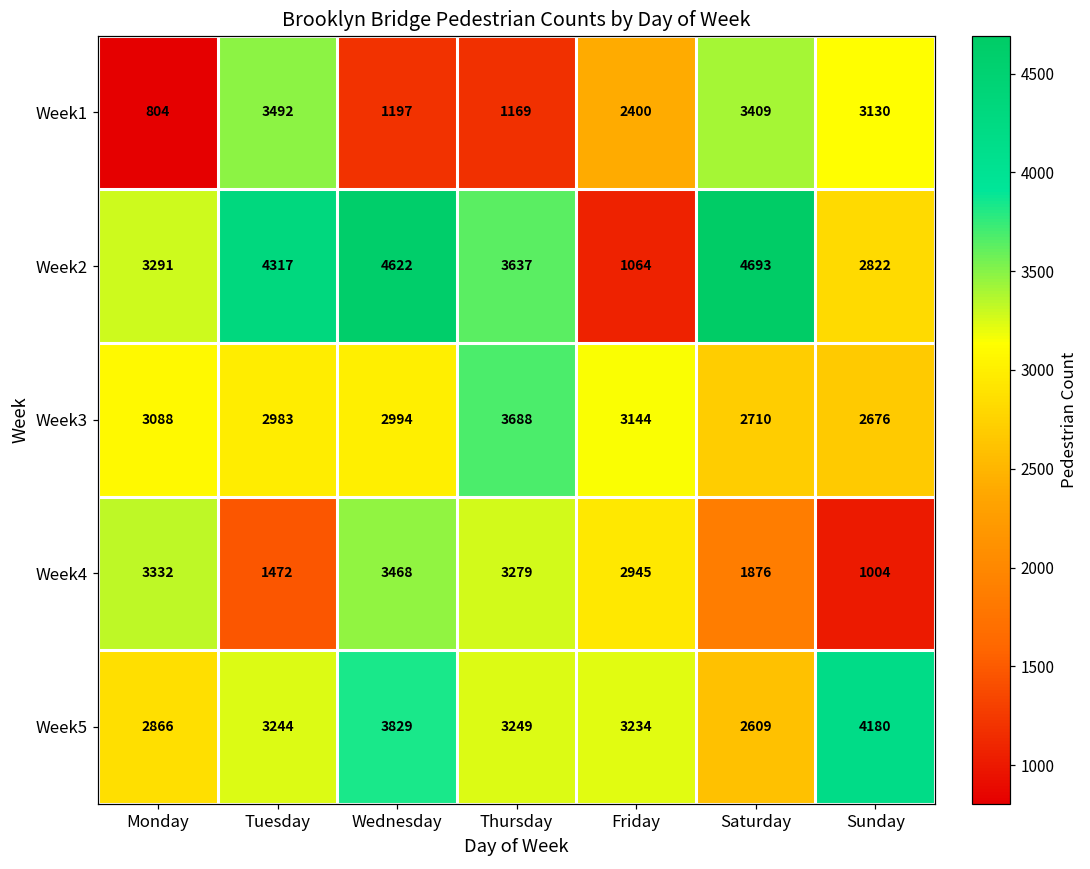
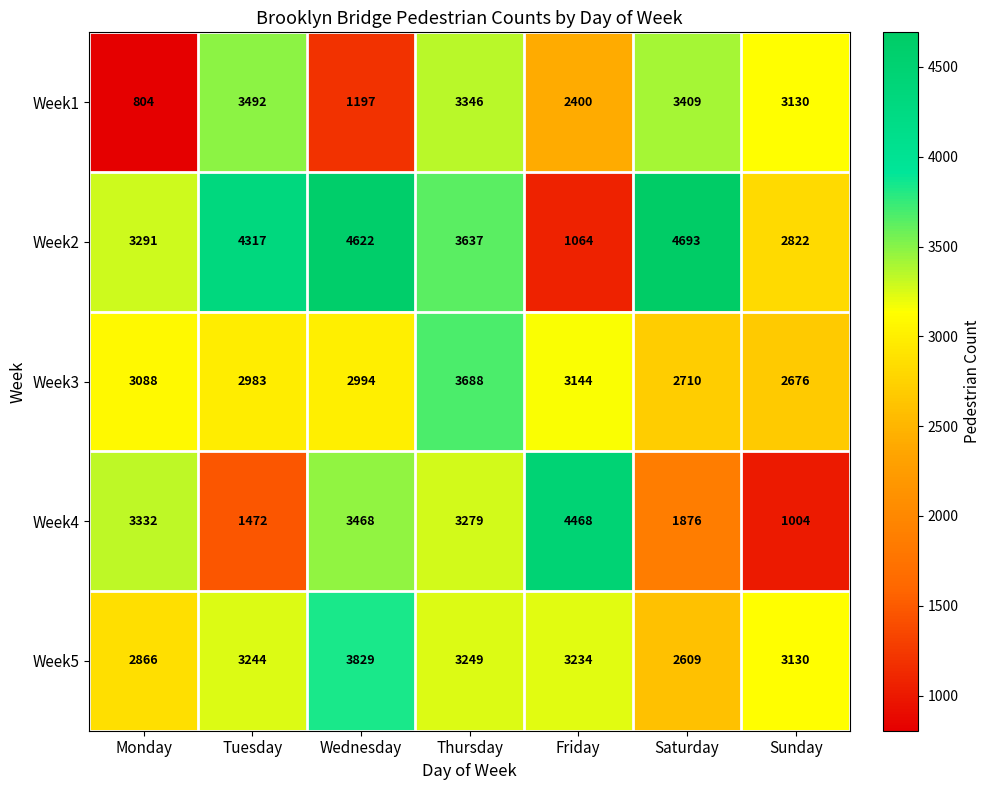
Week1, Thursday: 1169 -> 3346
Week4, Friday: 2945 -> 4468
Week5, Sunday: 4180 -> 3130
